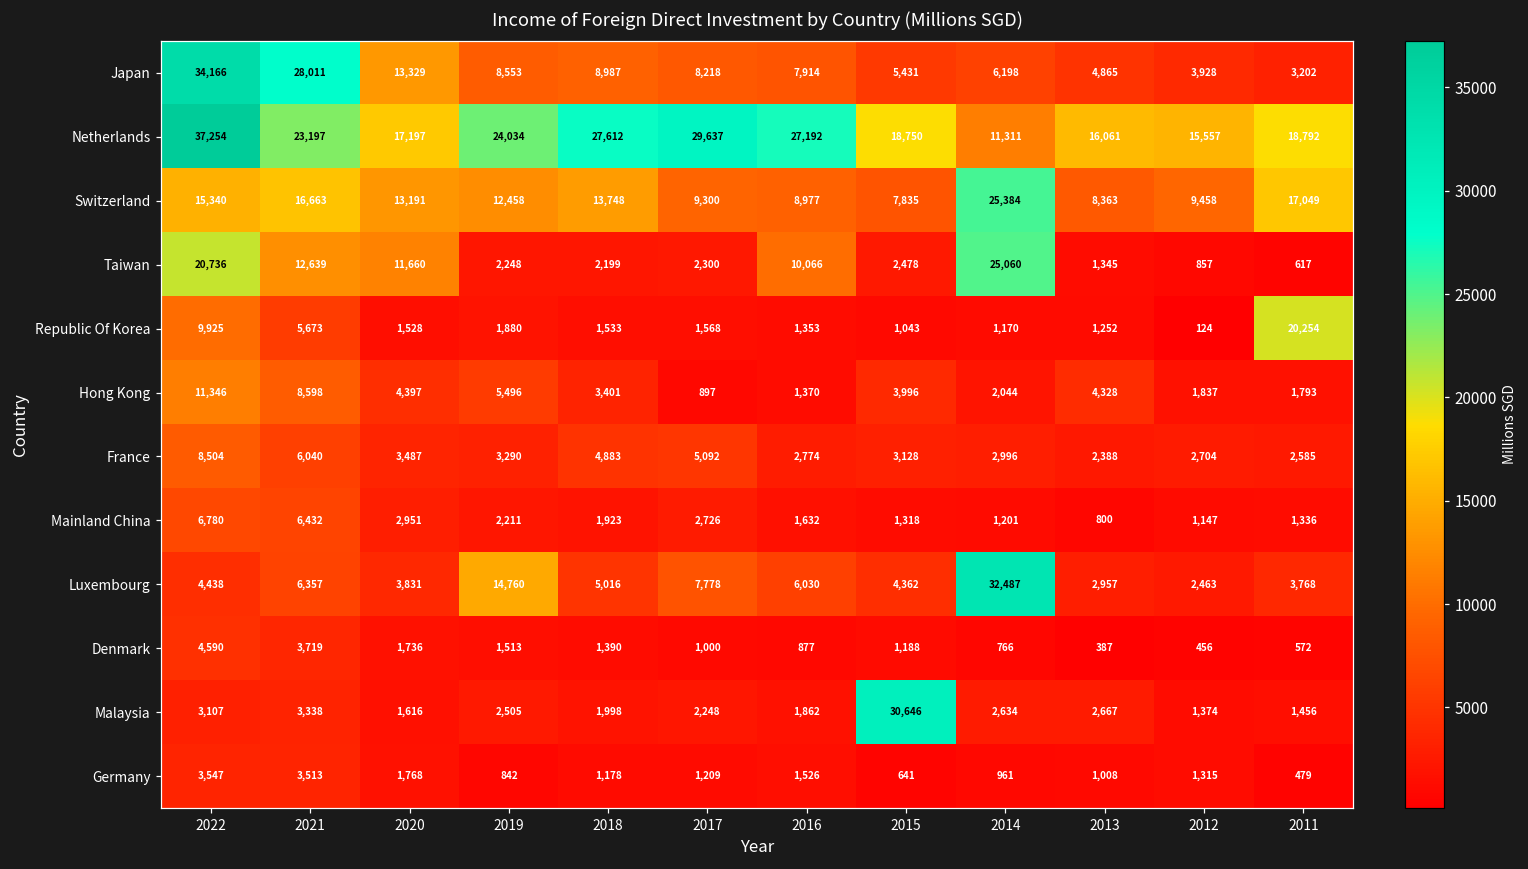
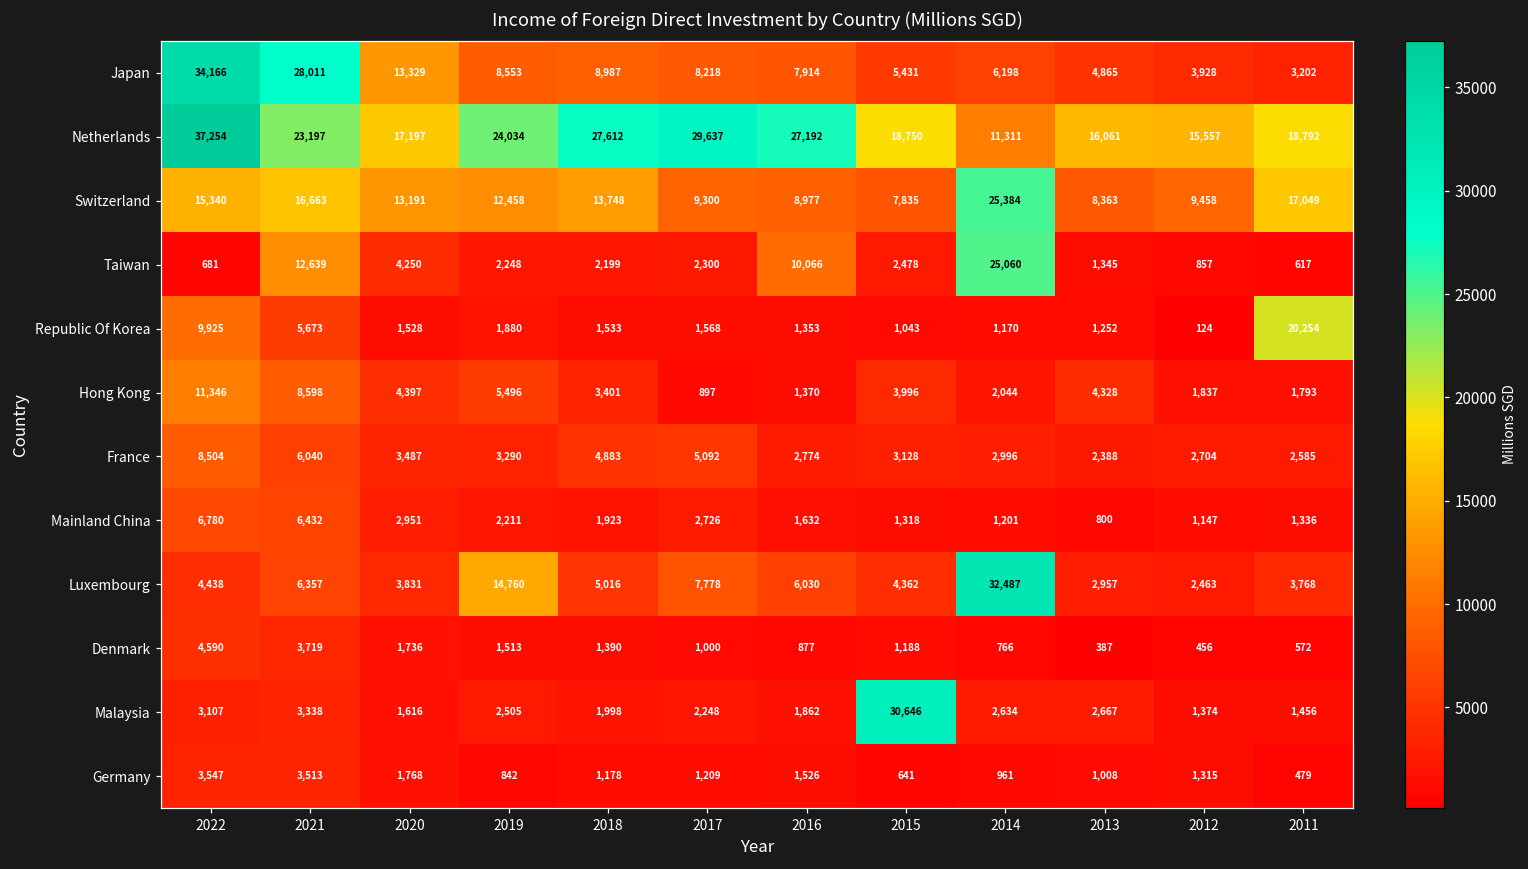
Taiwan, 2022: 20,736 -> 681
Taiwan, 2020: 11,660 -> 4,250
